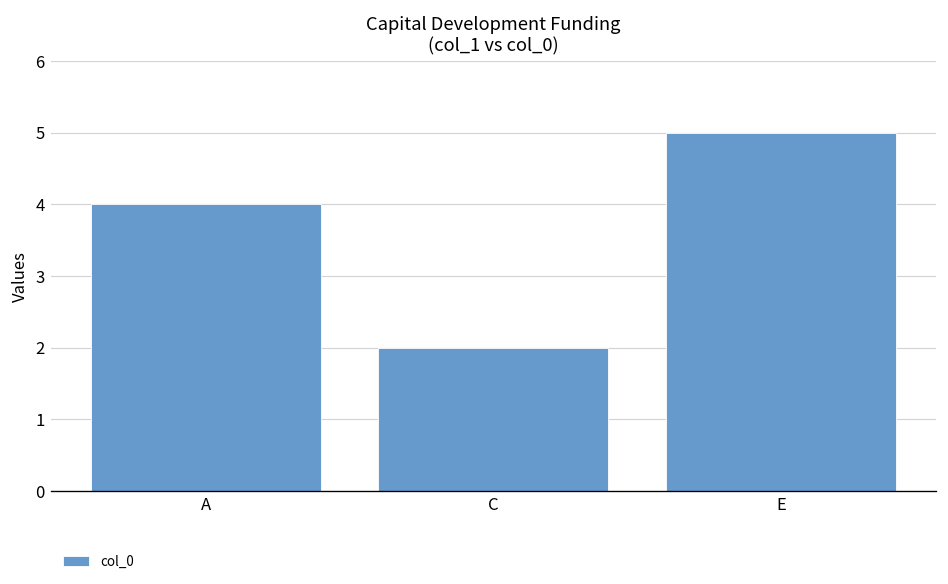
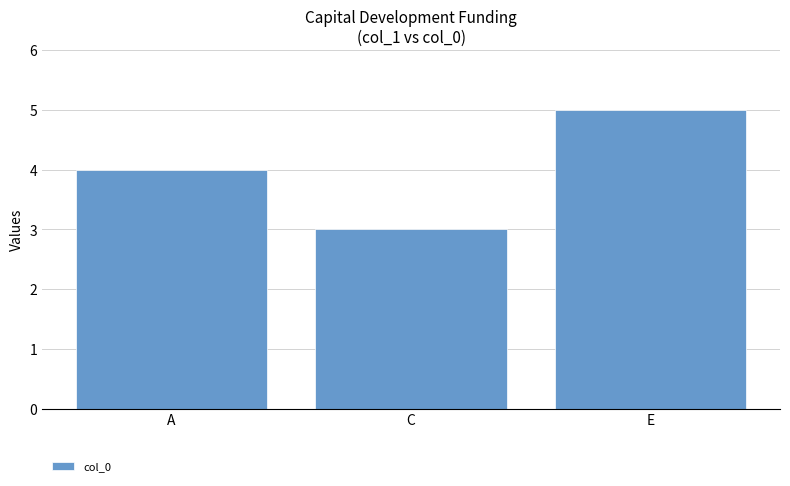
C: 2 -> 3
